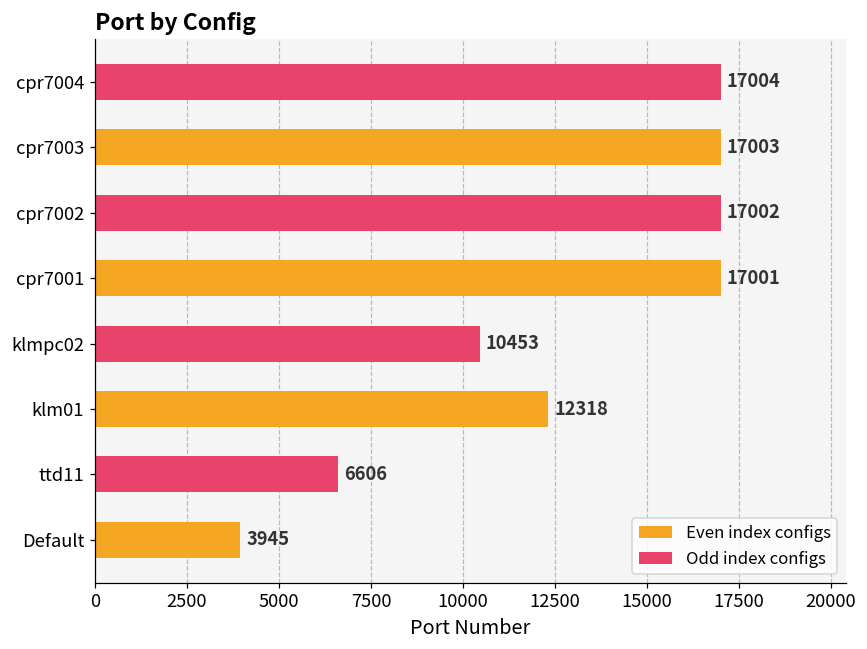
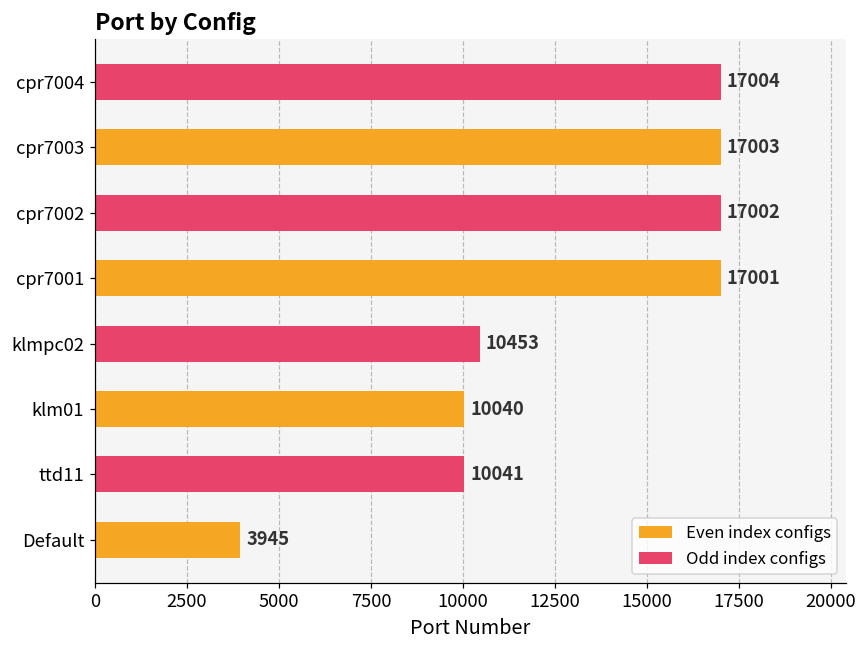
klm01: 12318 -> 10040
ttd11: 6606 -> 10041
